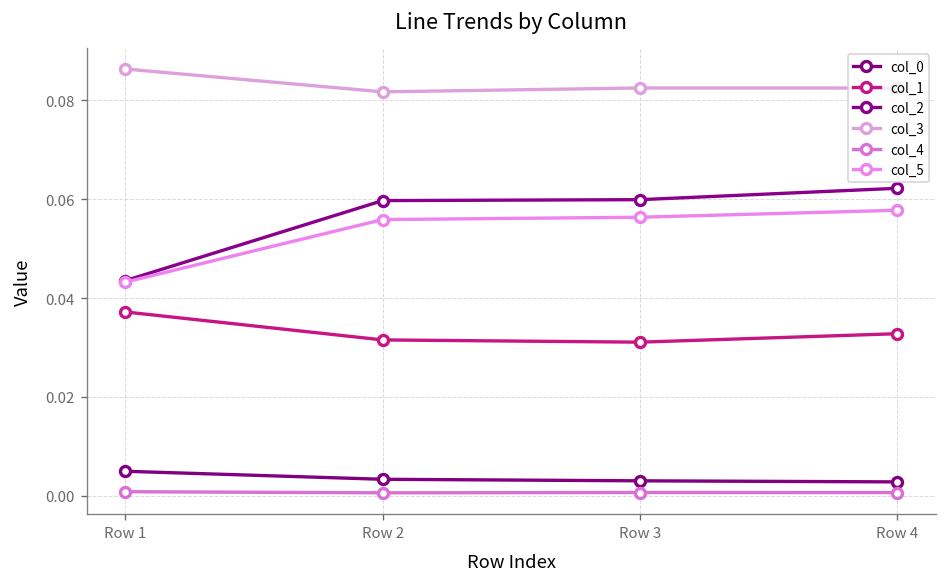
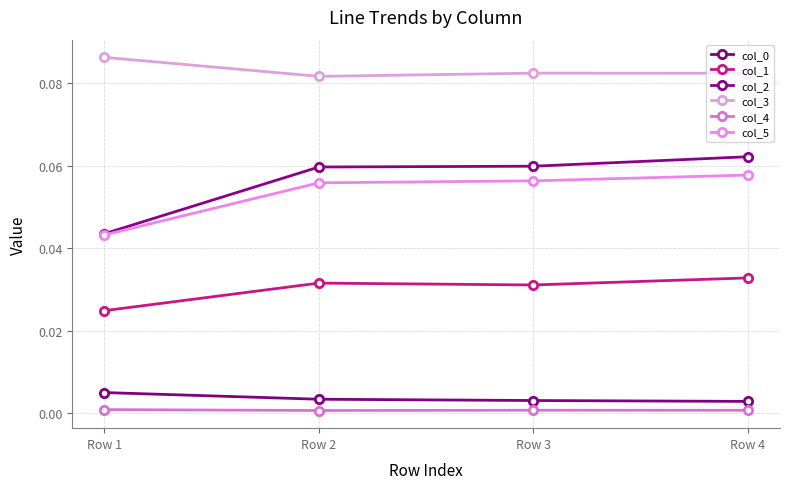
col_1, Row 1: 0.037 -> 0.025
